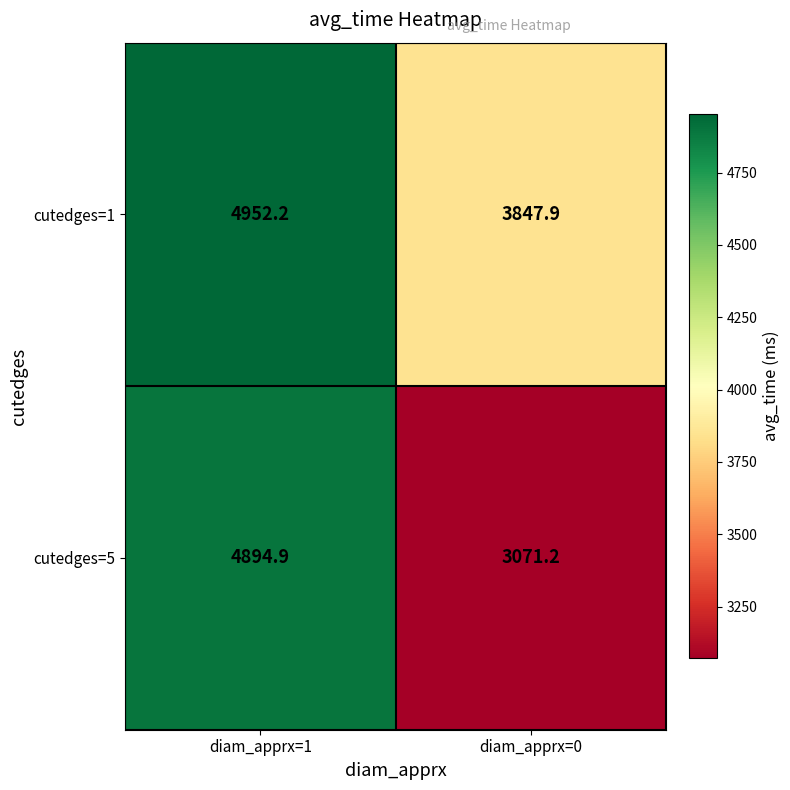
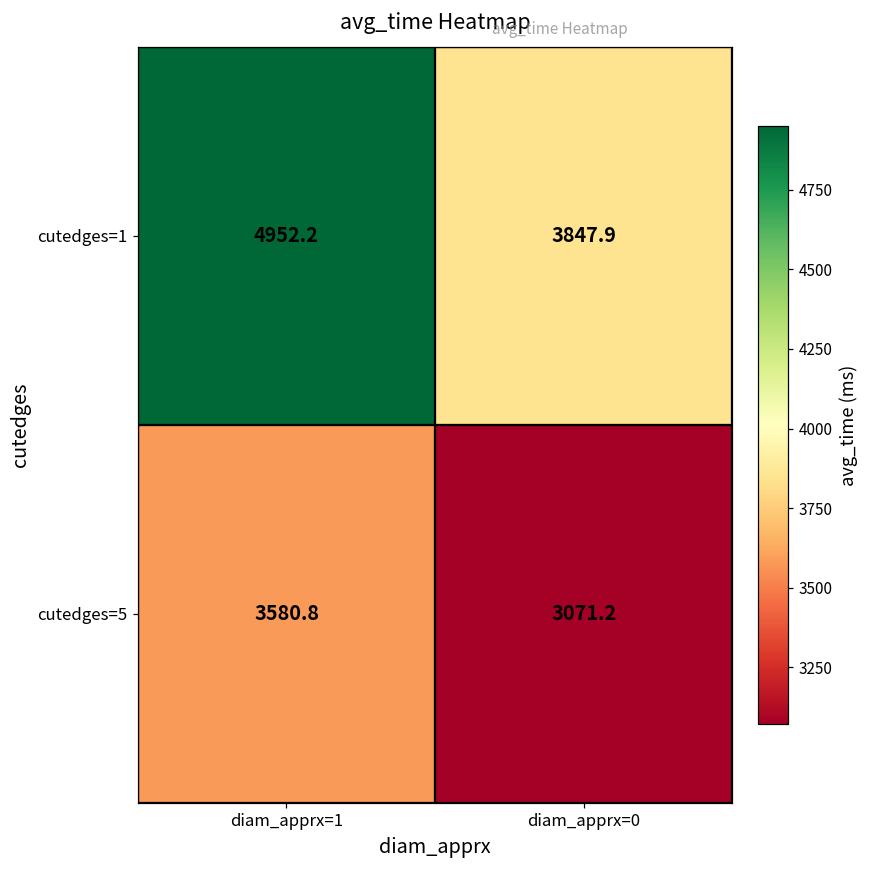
cutedges=5, diam_apprx=1: 4894.9 -> 3580.8
